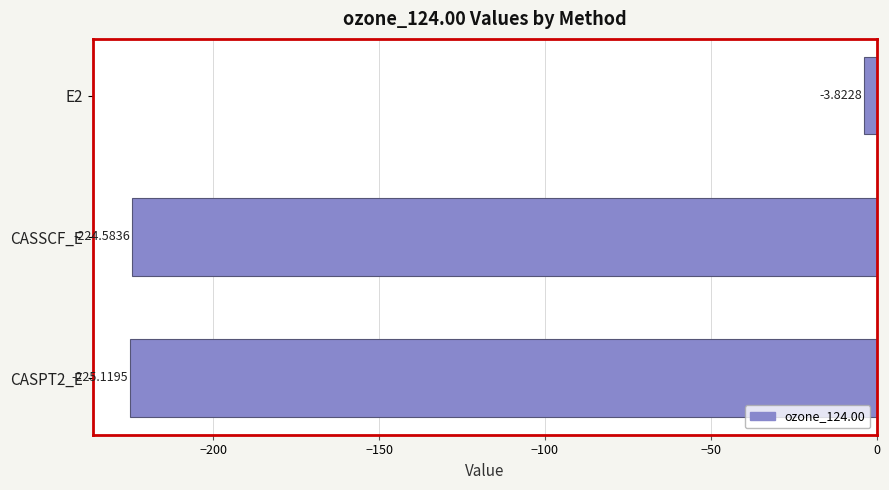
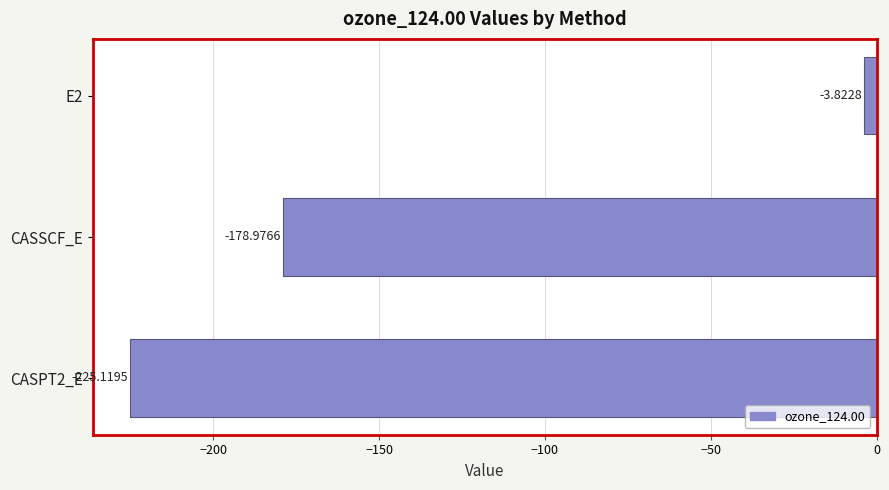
CASSCF_E: -224.5836 -> -178.9766
